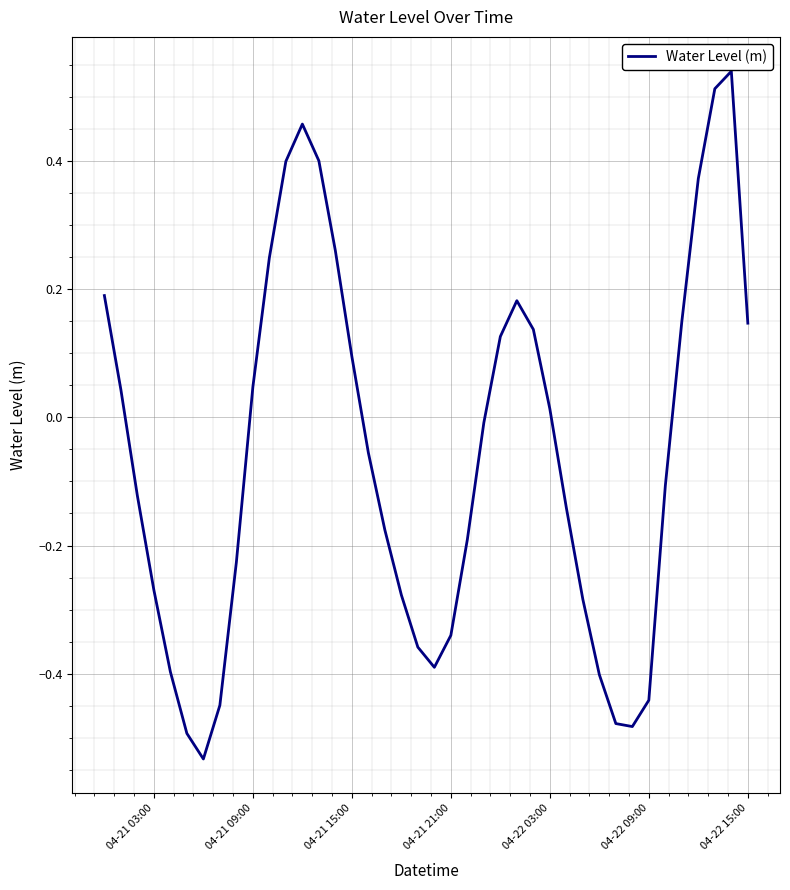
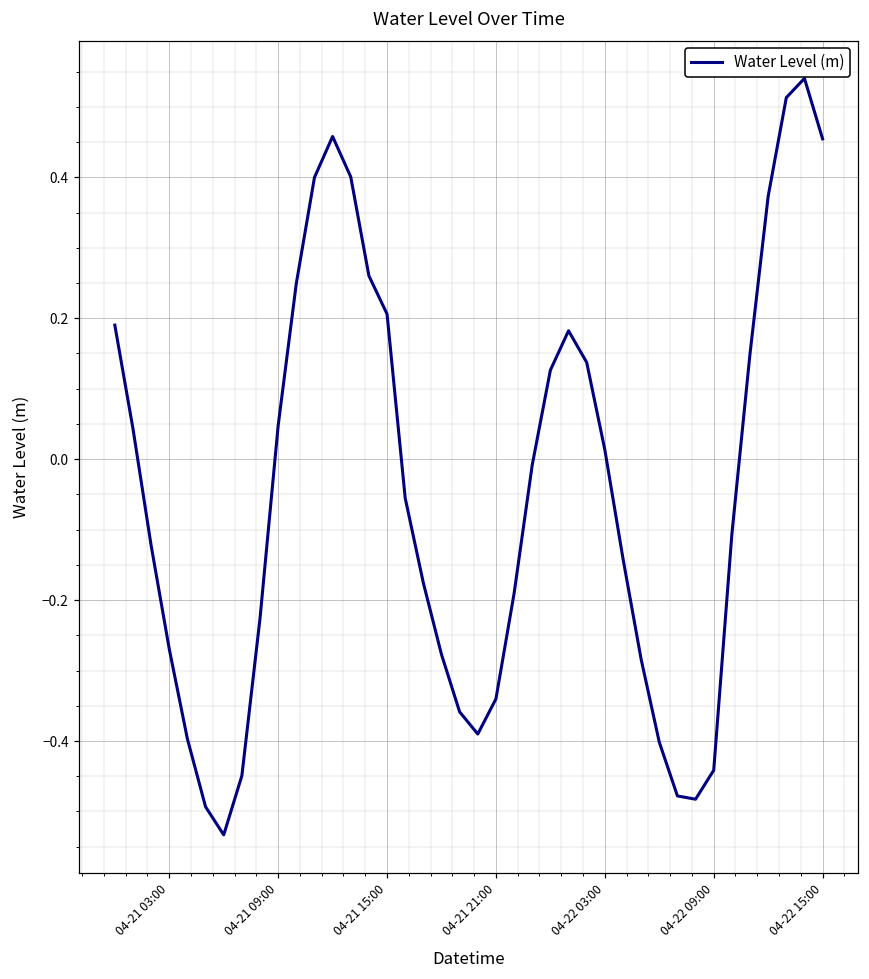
04-21 15:00: 0.10 -> 0.21
04-22 15:00: 0.15 -> 0.45
